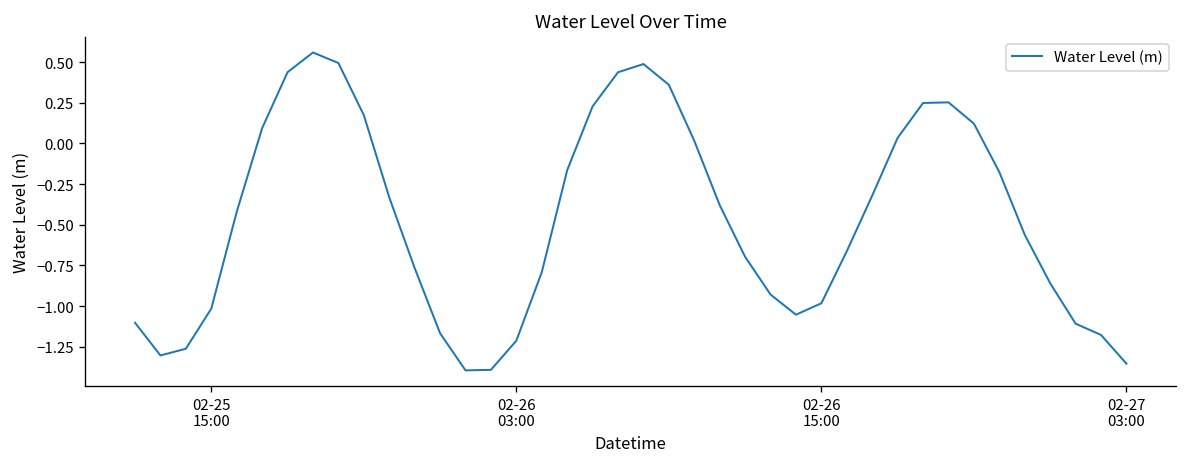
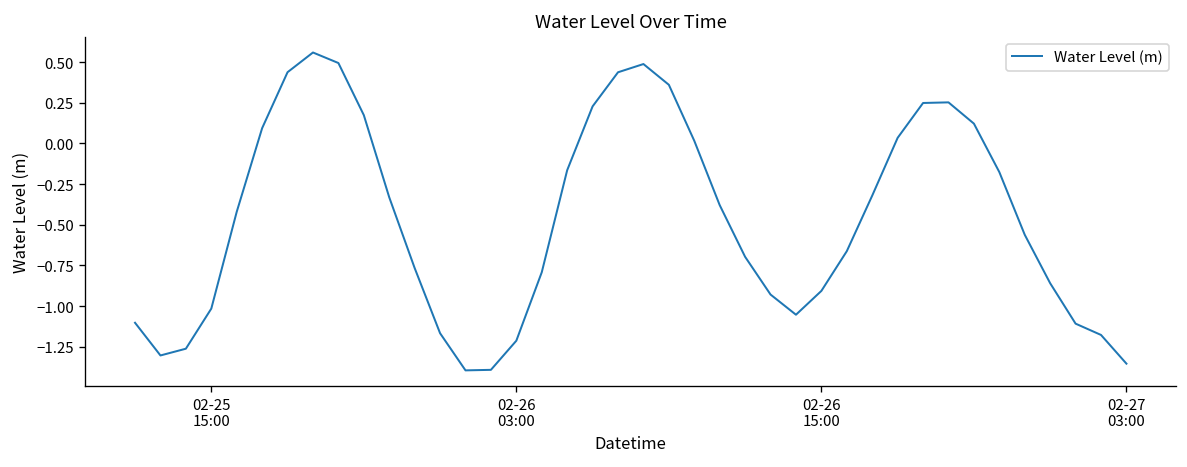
02-26 15:00: -0.98 -> -0.91
